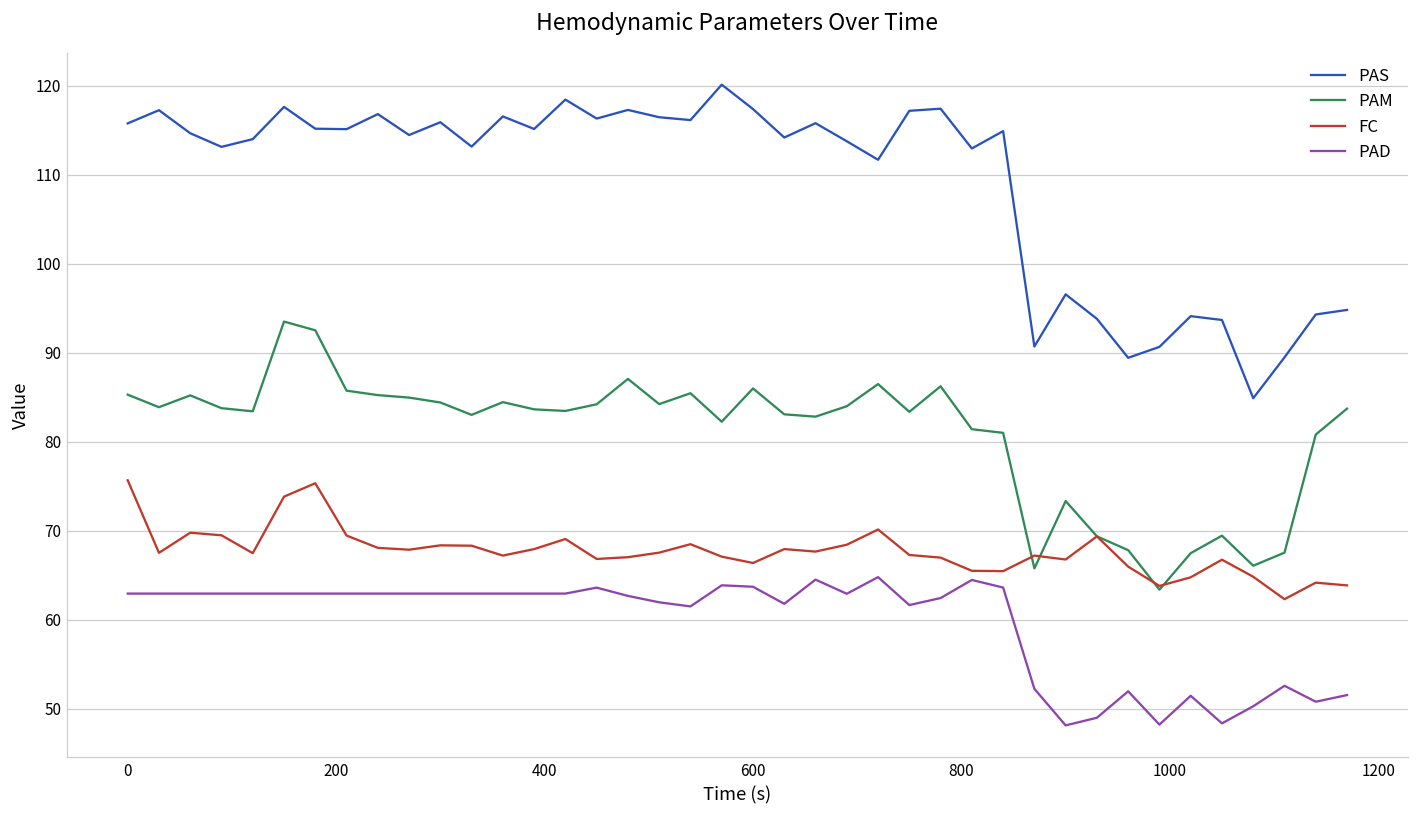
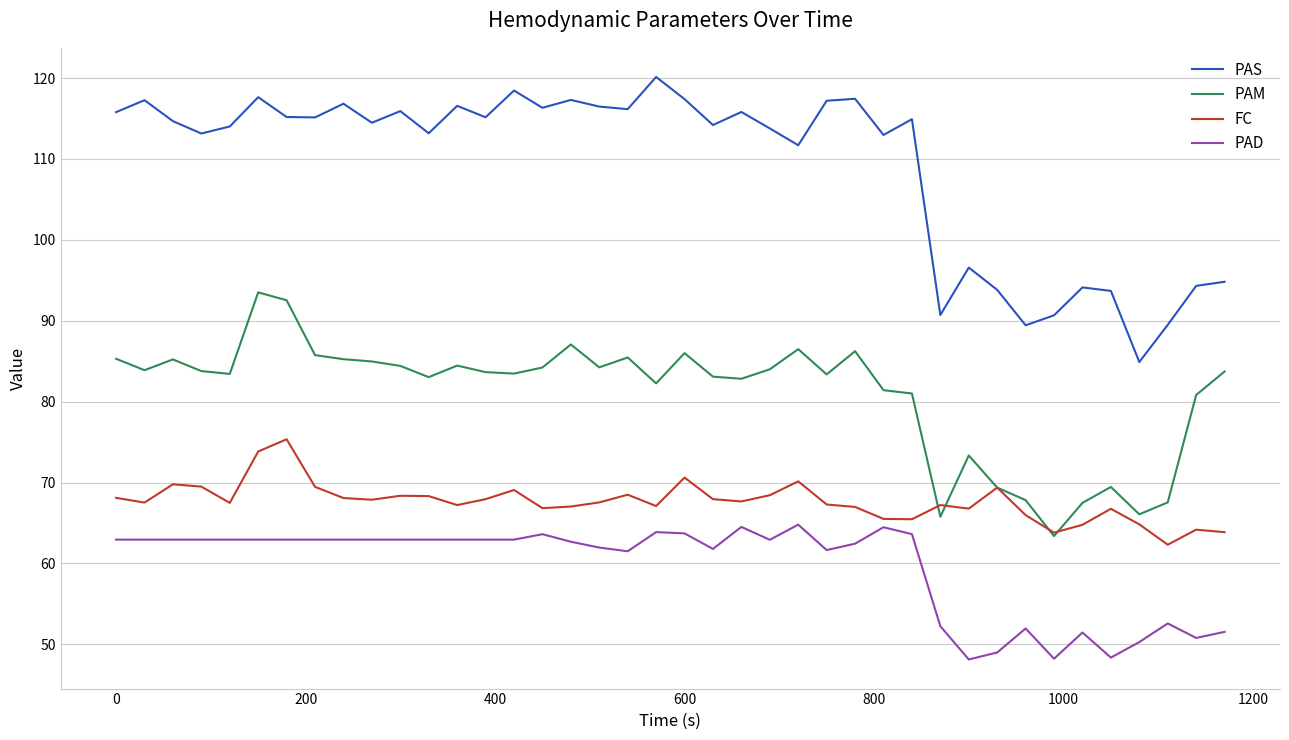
FC, 0: 76 -> 68
FC, 600: 66 -> 71
